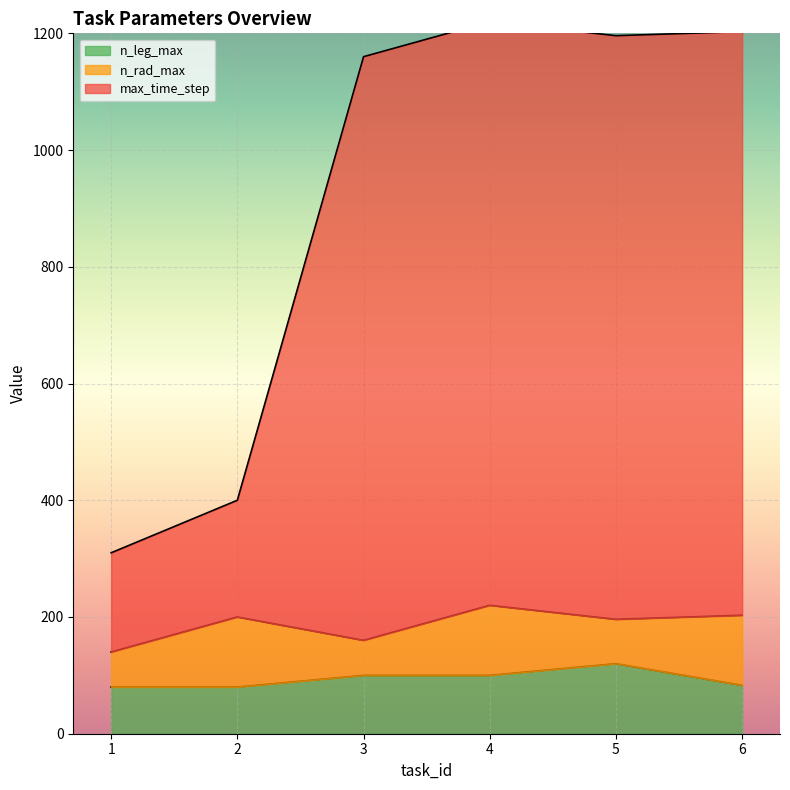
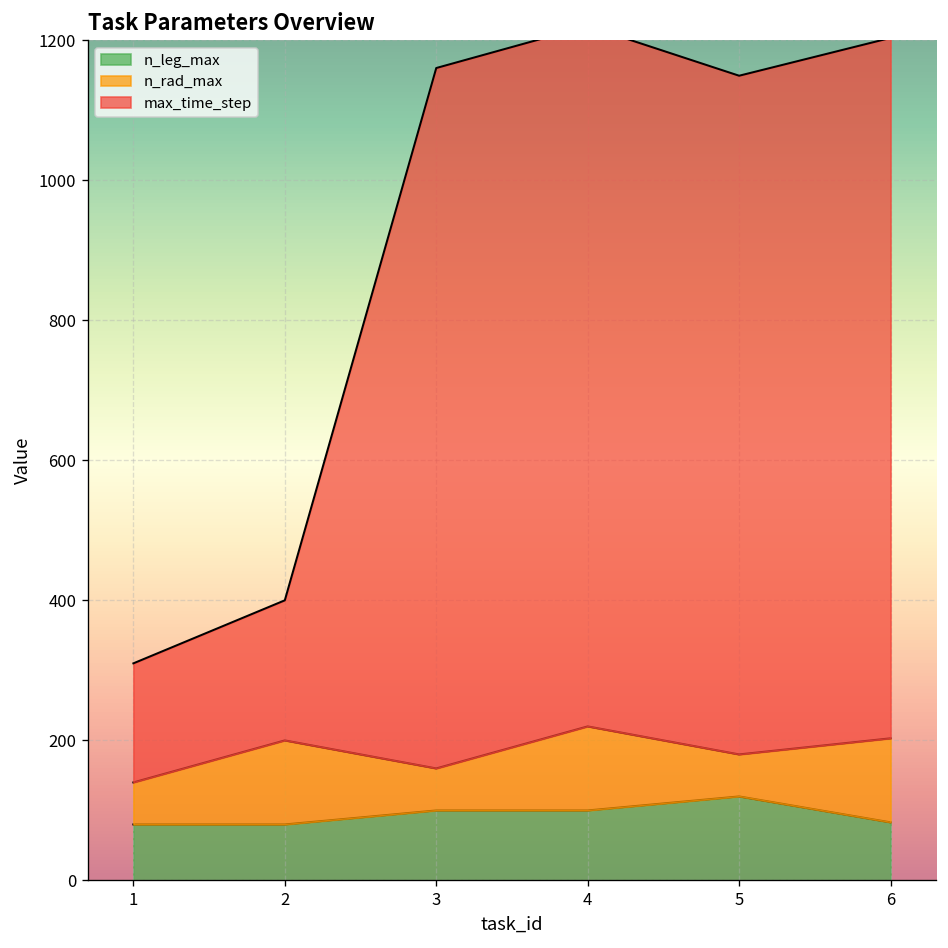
n_rad_max, 5: 80 -> 60
max_time_step, 5: 1000 -> 970
